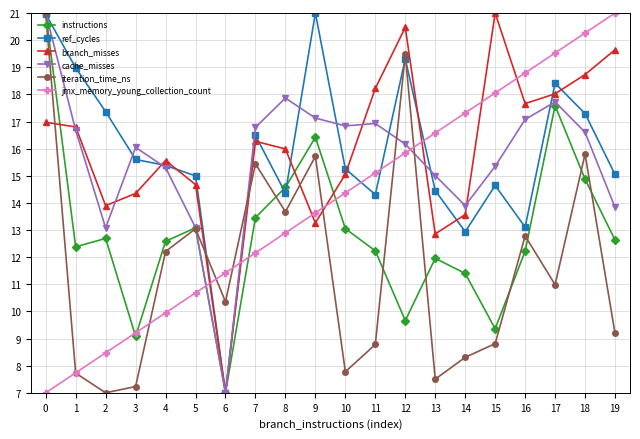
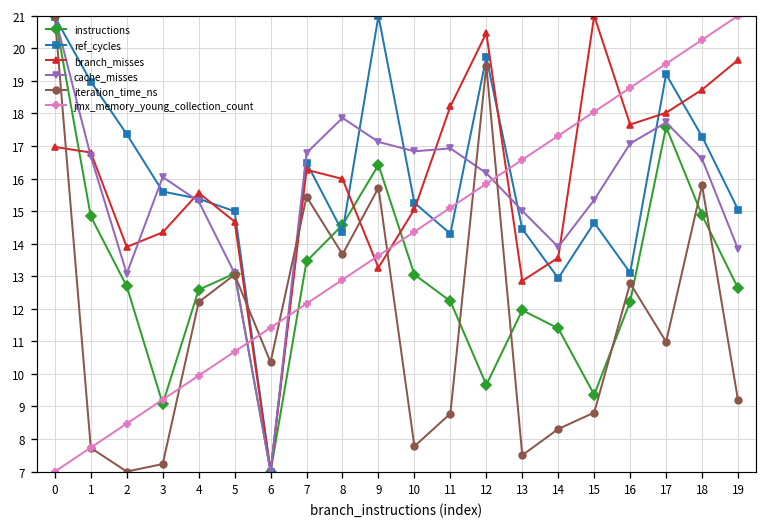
instructions, 1: 12.4 -> 14.8
ref_cycles, 12: 19.3 -> 19.7
ref_cycles, 17: 18.4 -> 19.2
